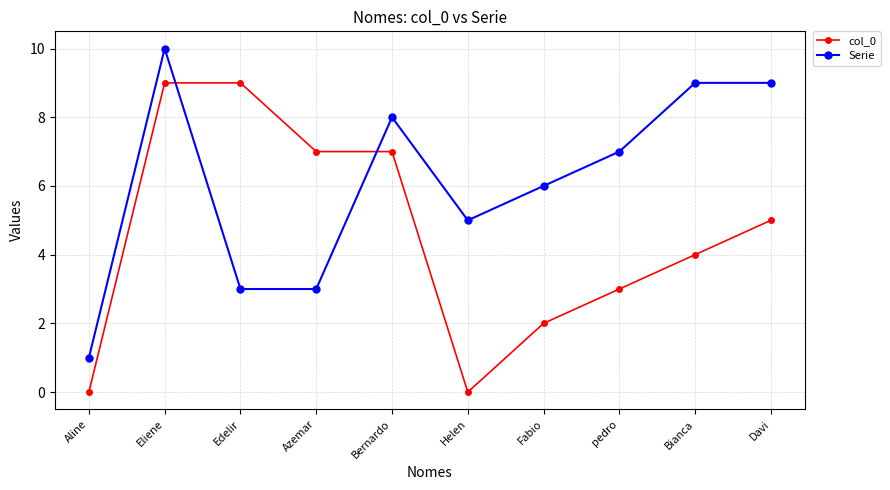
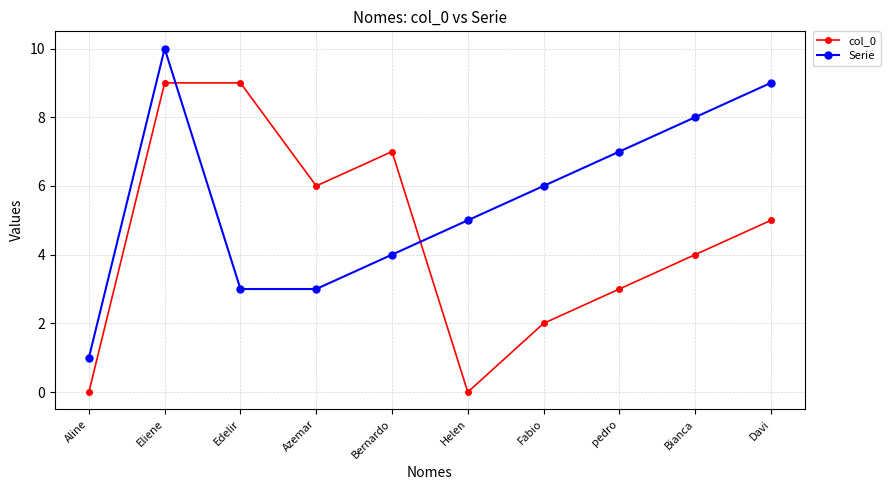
col_0, Azemar: 7 -> 6
Serie, Bernardo: 8 -> 4
Serie, Bianca: 9 -> 8
